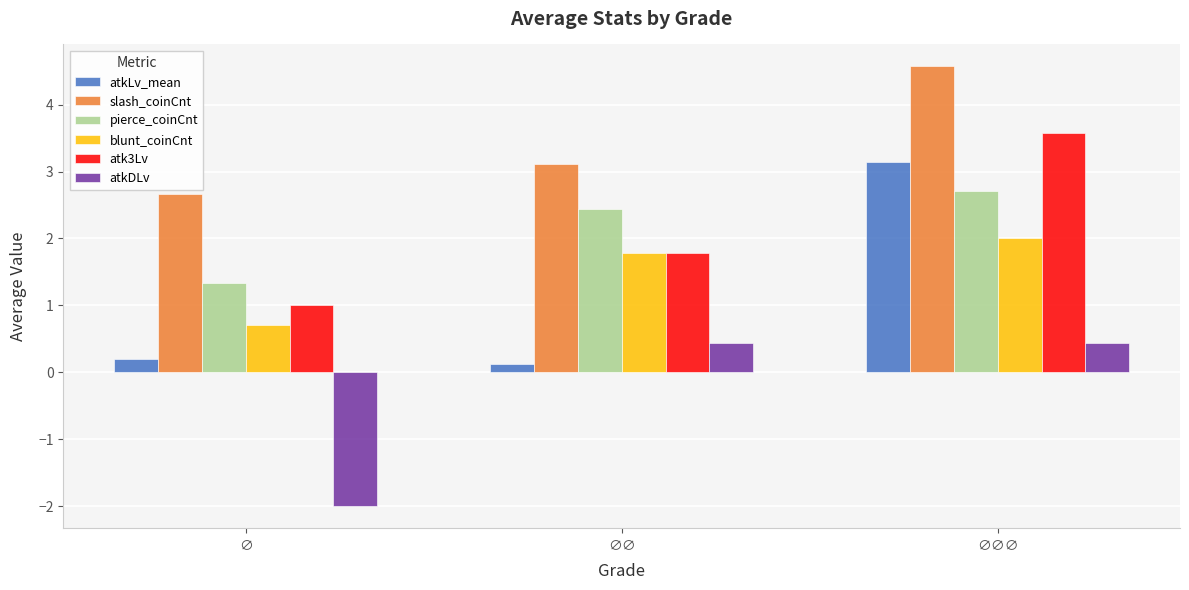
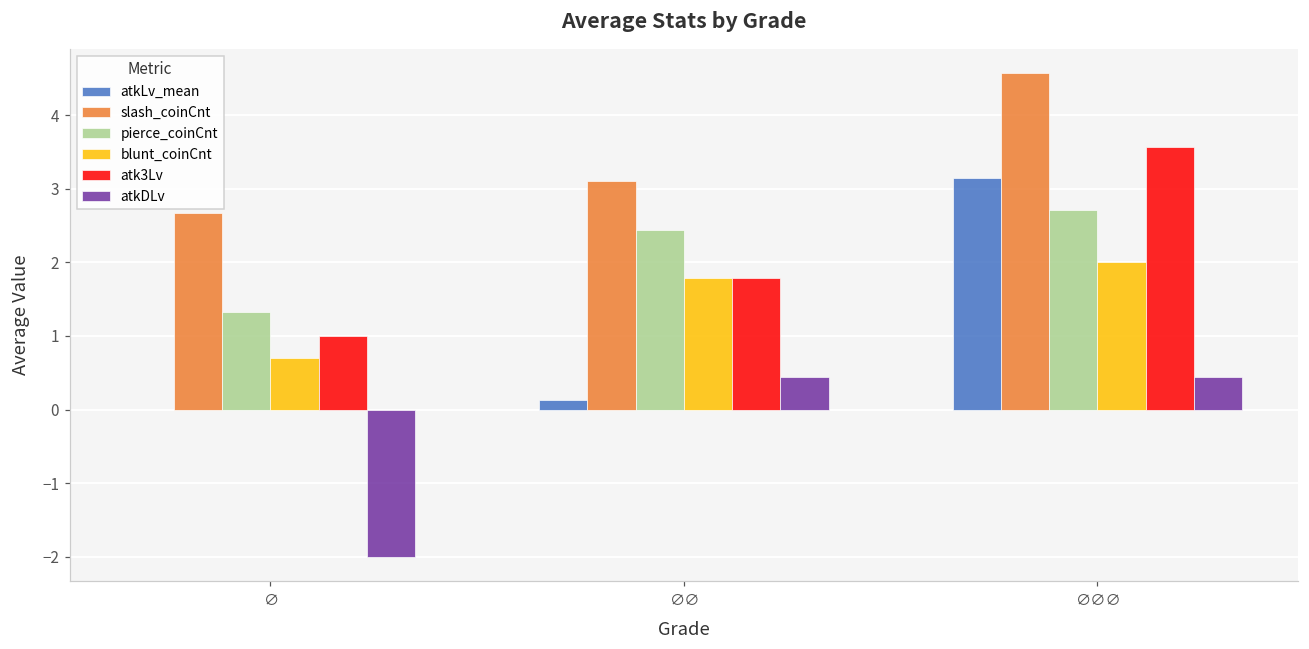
atkLv_mean, ∅: 0.2 -> 0.0
